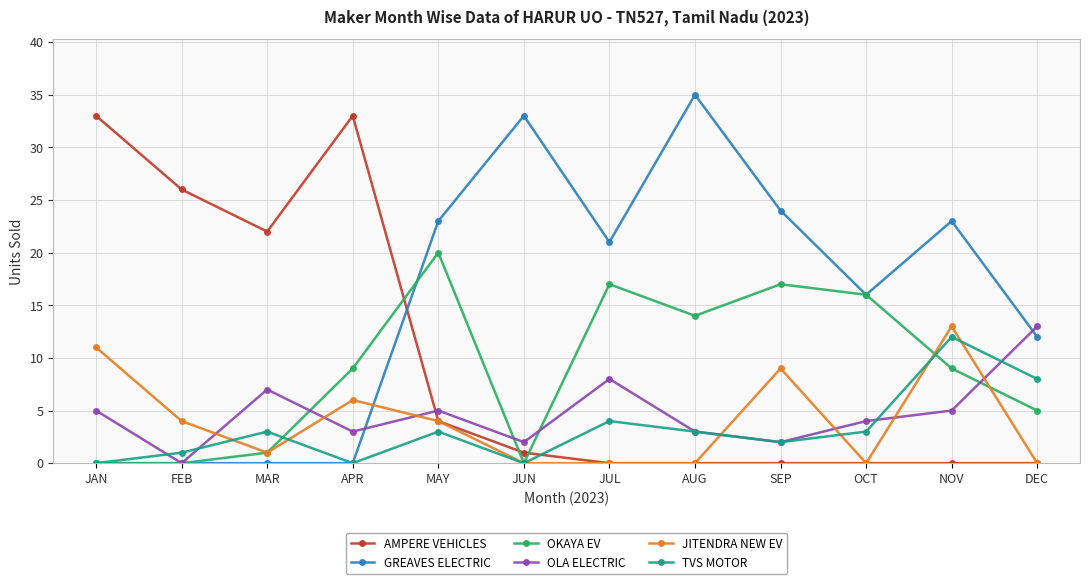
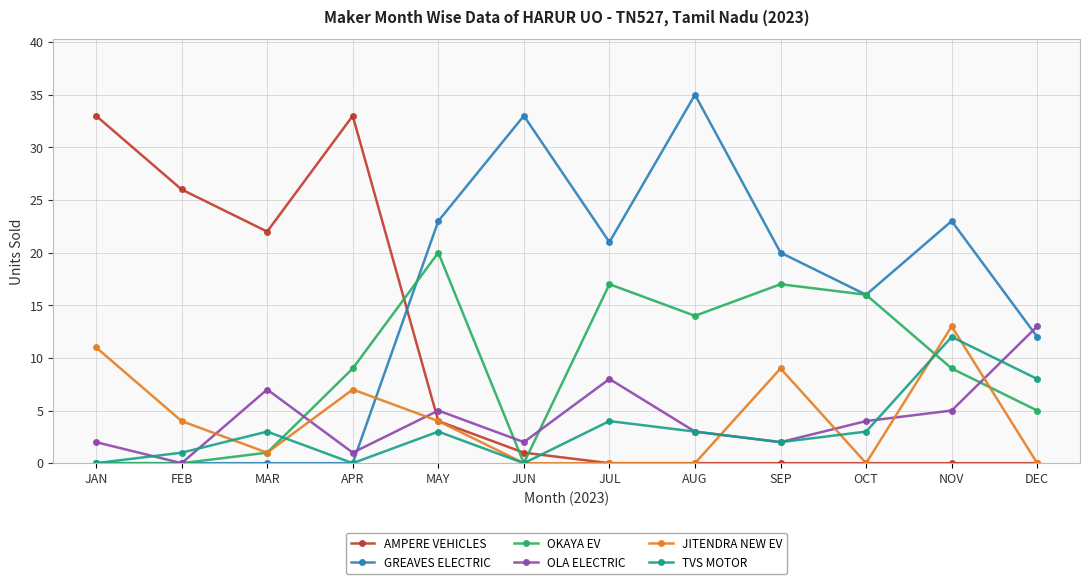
OLA ELECTRIC, JAN: 5 -> 2
OLA ELECTRIC, APR: 3 -> 1
JITENDRA NEW EV, APR: 6 -> 7
GREAVES ELECTRIC, SEP: 24 -> 20
